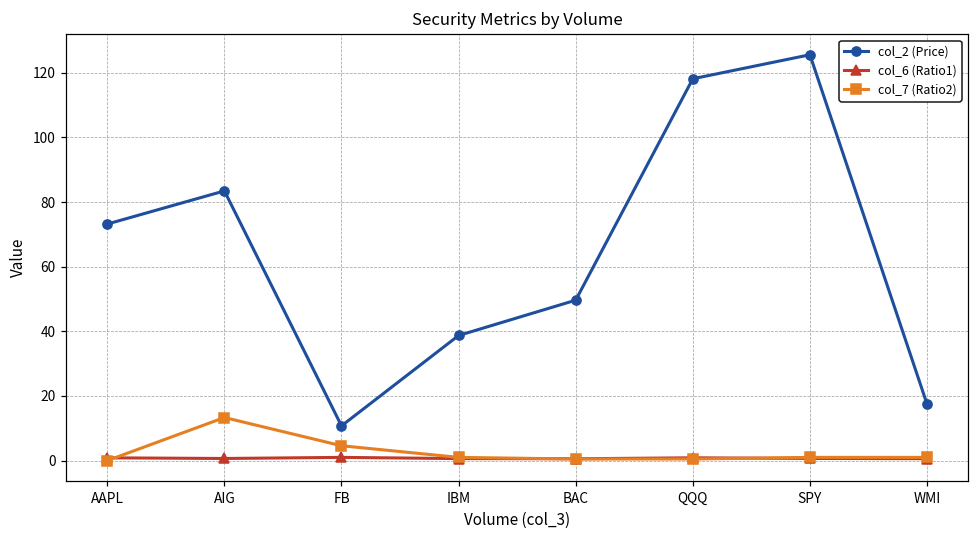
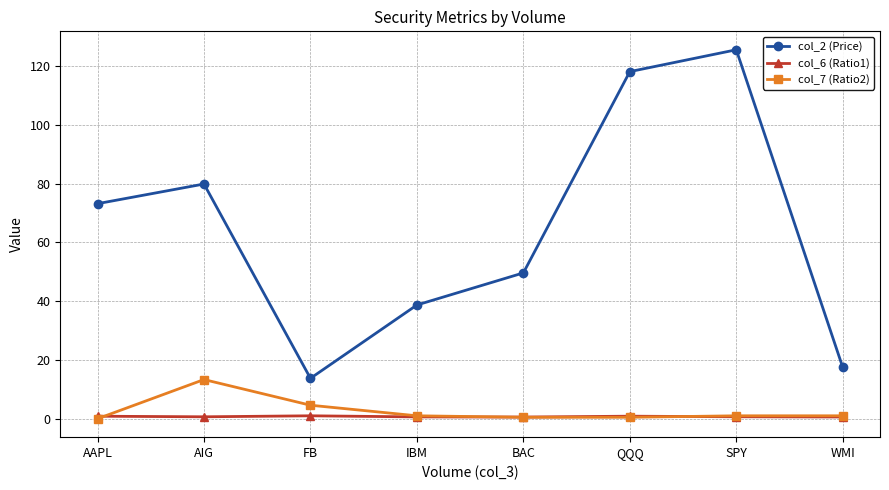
col_2 (Price), AIG: 83 -> 80
col_2 (Price), FB: 11 -> 14
